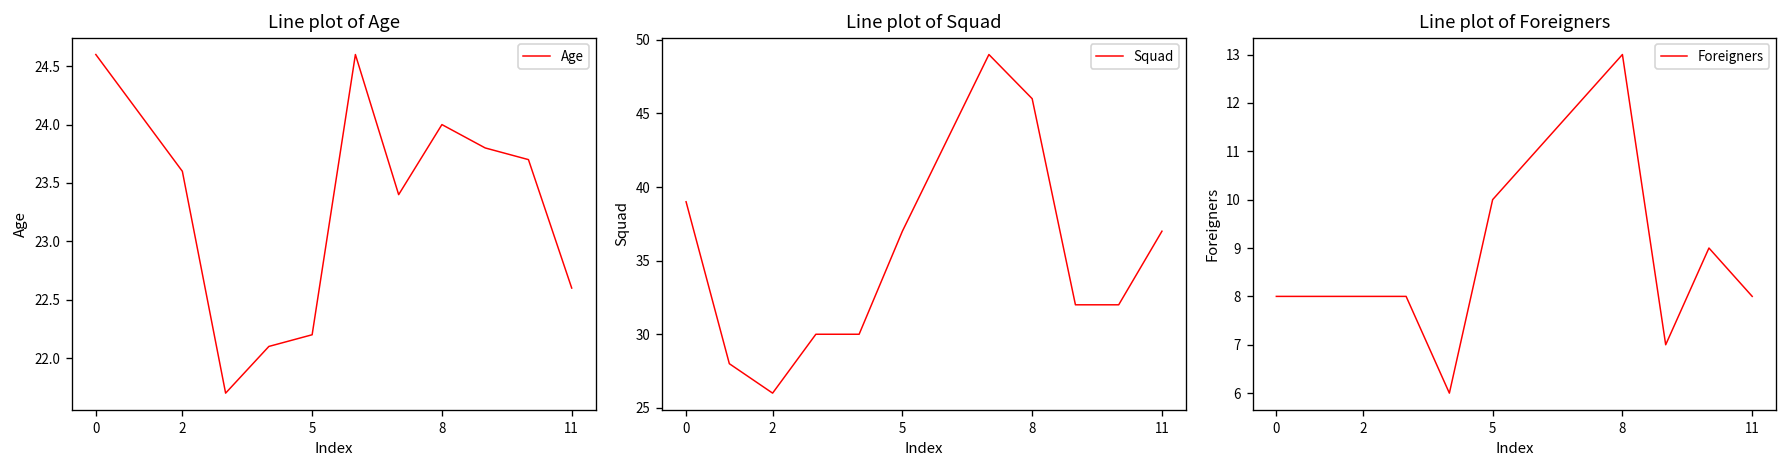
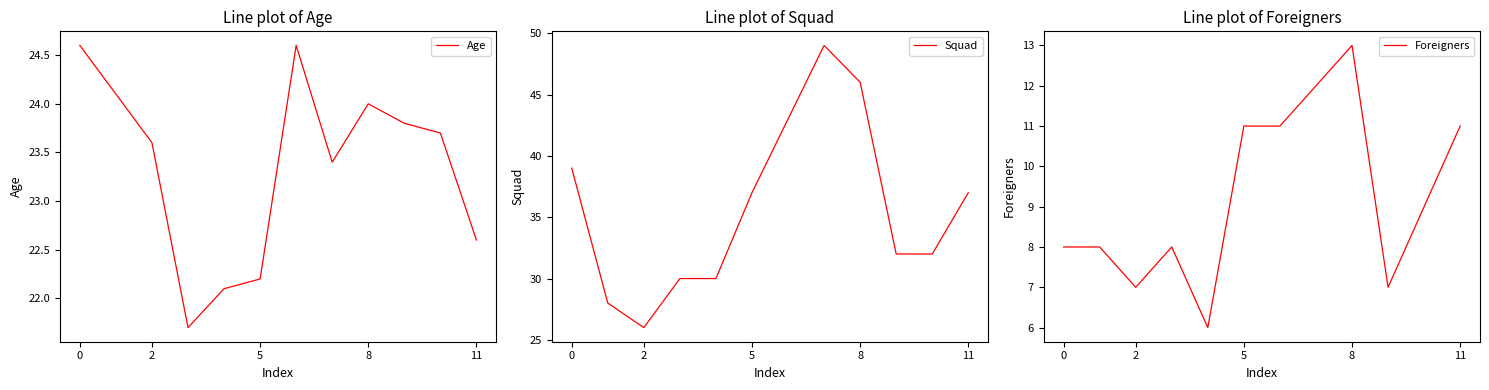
Line plot of Foreigners, 2: 8 -> 7
Line plot of Foreigners, 5: 10 -> 11
Line plot of Foreigners, 11: 8 -> 11
